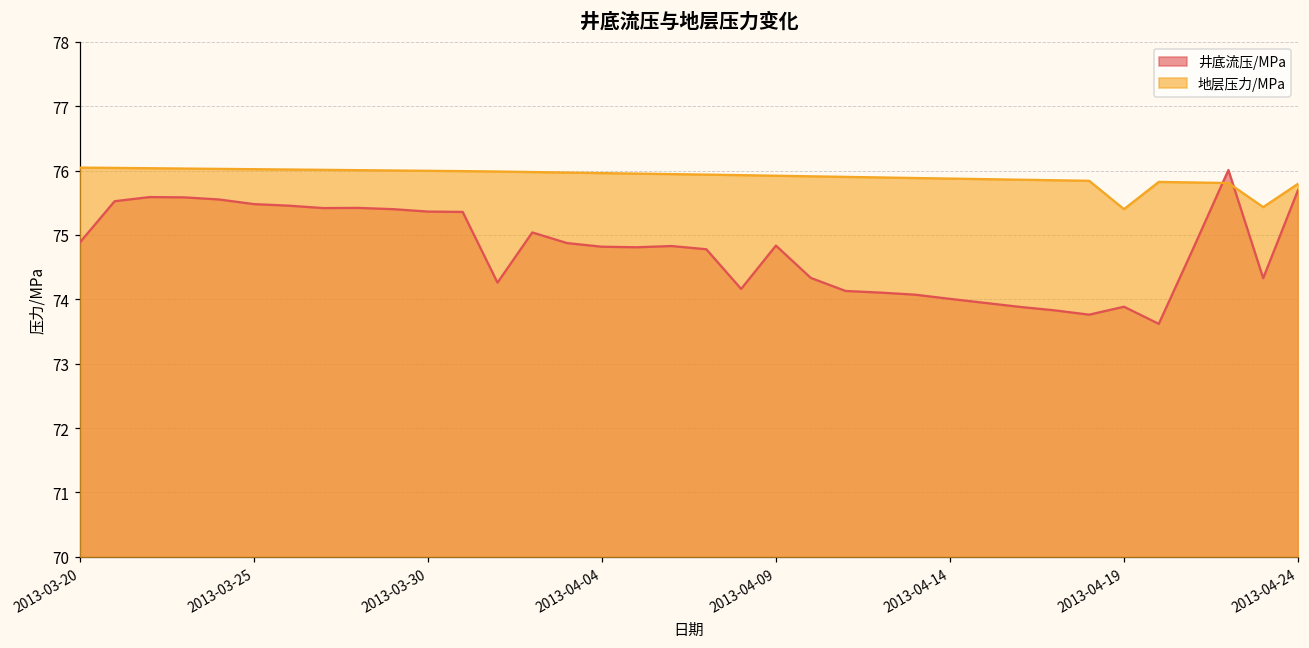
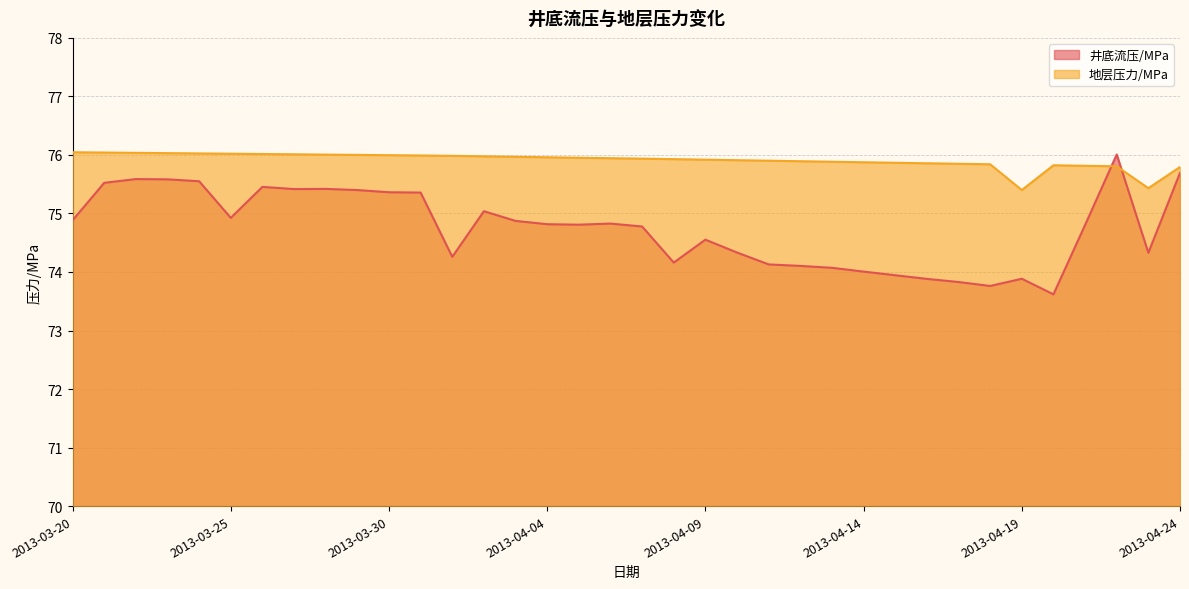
井底流压/MPa, 2013-03-25: 75.5 -> 74.9
井底流压/MPa, 2013-04-09: 74.8 -> 74.6
